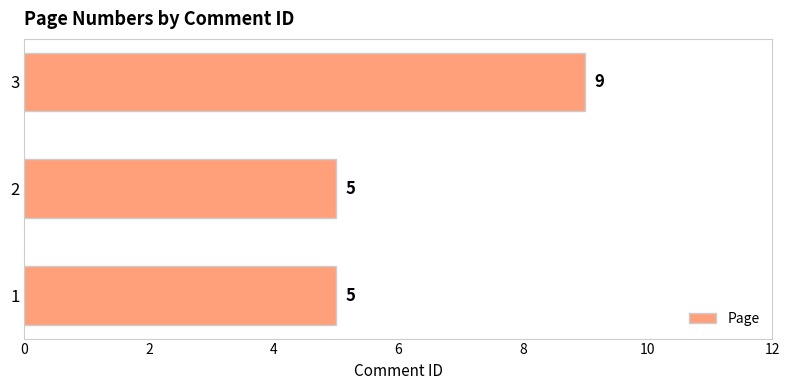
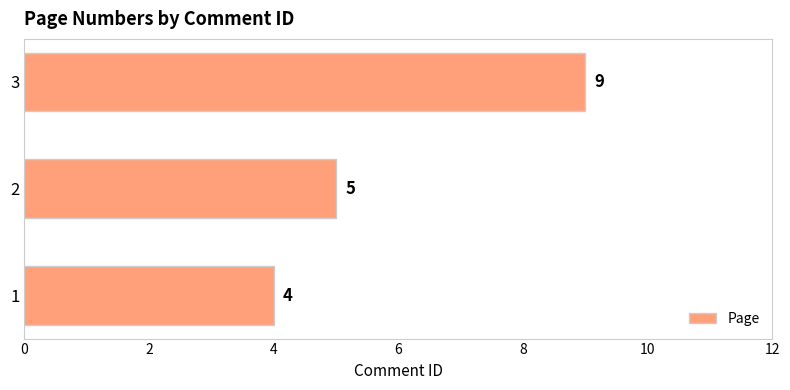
1: 5 -> 4
